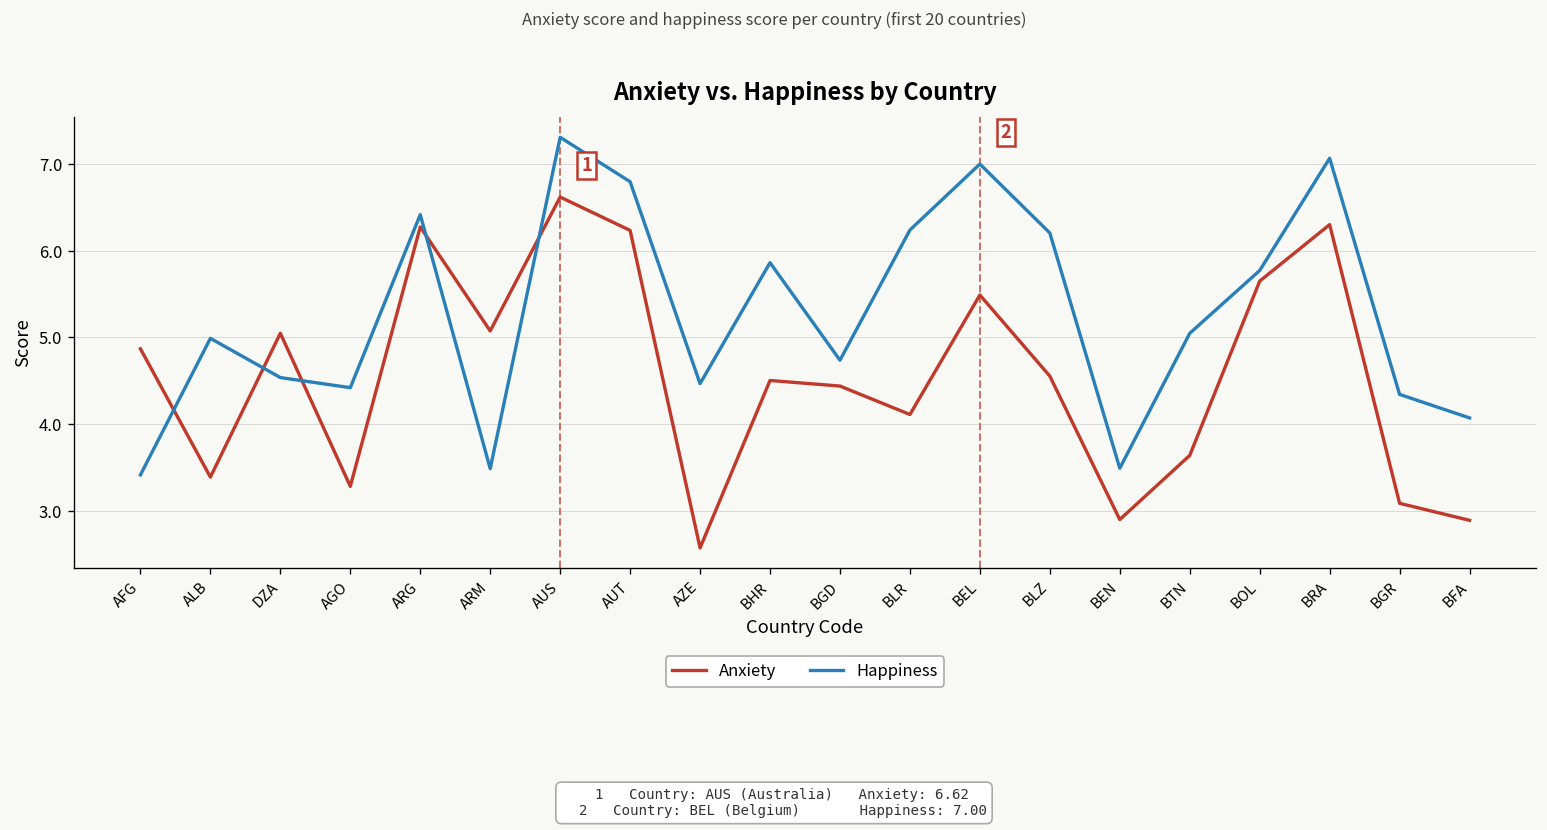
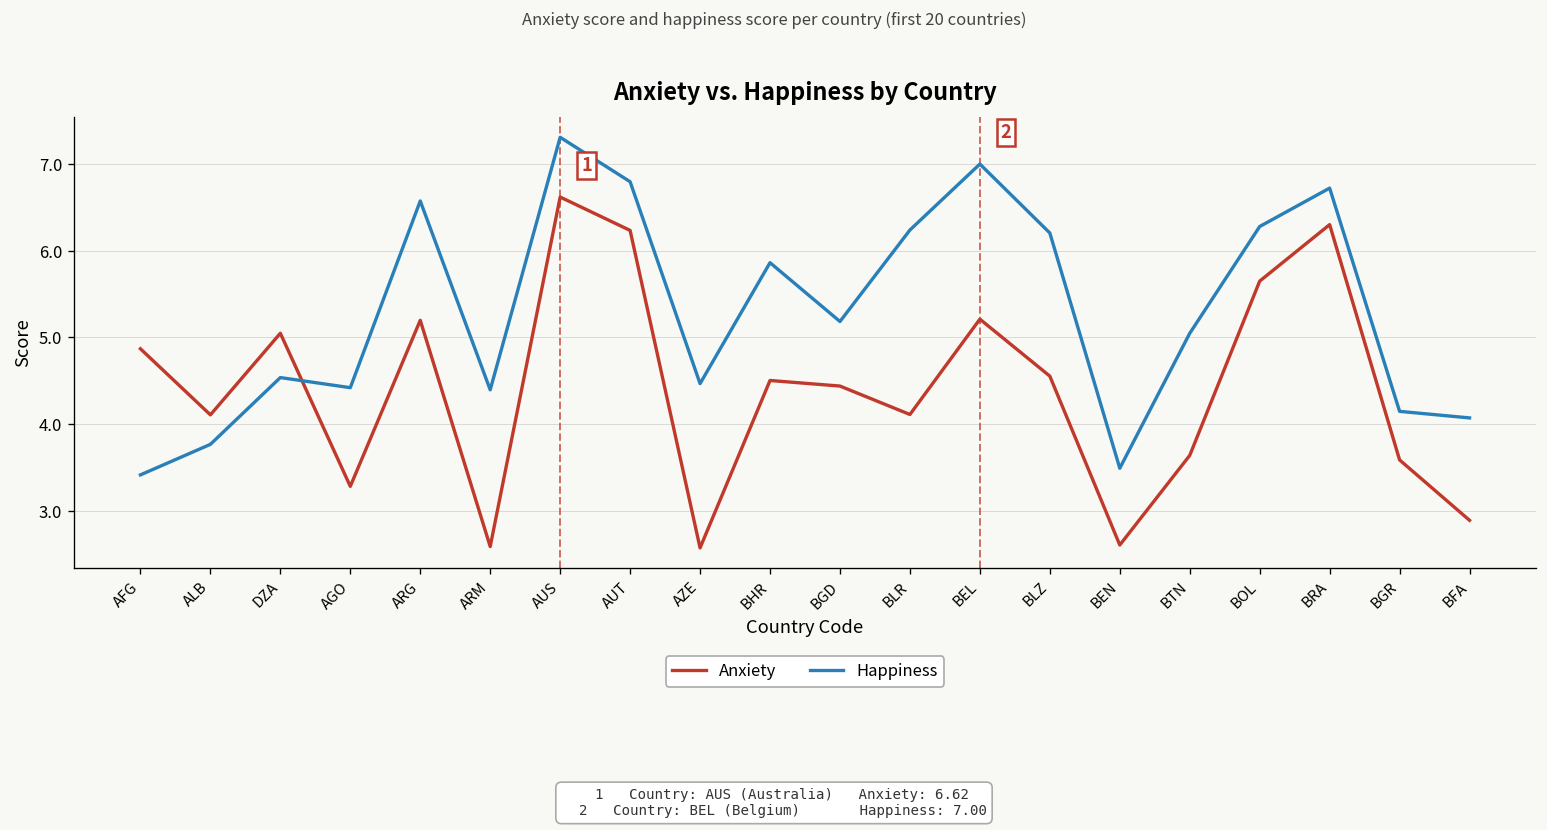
Anxiety, ALB: 3.4 -> 4.1
Happiness, ALB: 5.0 -> 3.8
Anxiety, ARG: 6.3 -> 5.2
Happiness, ARG: 6.4 -> 6.6
Anxiety, ARM: 5.1 -> 2.6
Happiness, ARM: 3.5 -> 4.4
Happiness, BGD: 4.7 -> 5.2
Anxiety, BEL: 5.5 -> 5.2
Anxiety, BEN: 2.9 -> 2.6
Happiness, BOL: 5.8 -> 6.3
Happiness, BRA: 7.1 -> 6.7
Anxiety, BGR: 3.1 -> 3.6
Happiness, BGR: 4.3 -> 4.1
